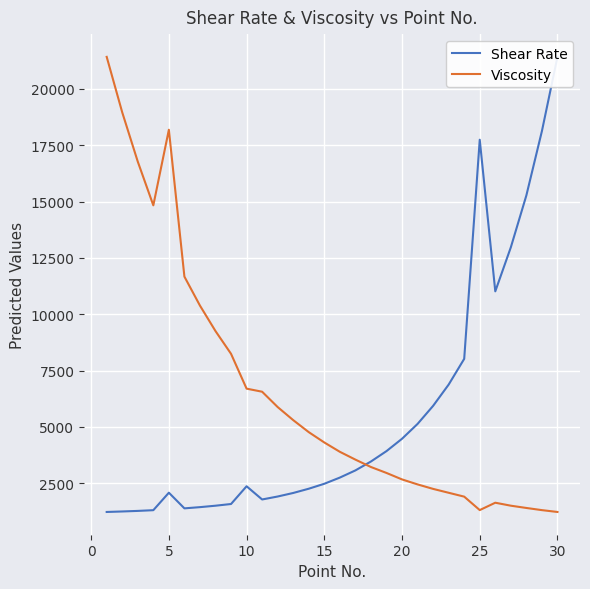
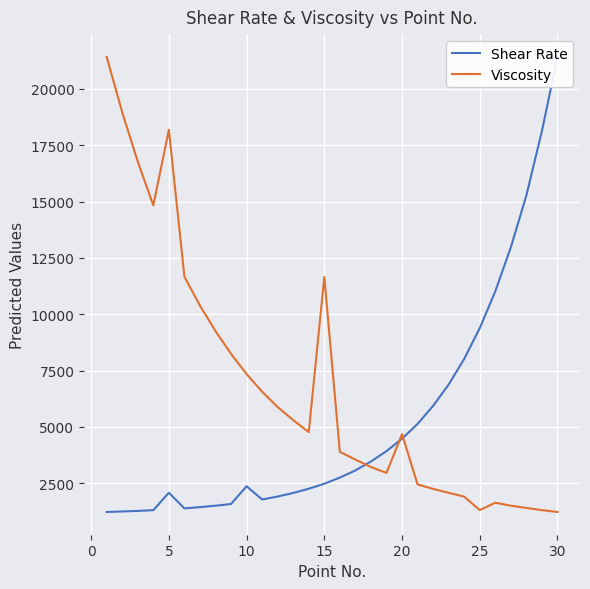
Viscosity, 10: 6700 -> 7300
Viscosity, 15: 4300 -> 11700
Viscosity, 20: 2700 -> 4700
Shear Rate, 25: 17700 -> 9400
